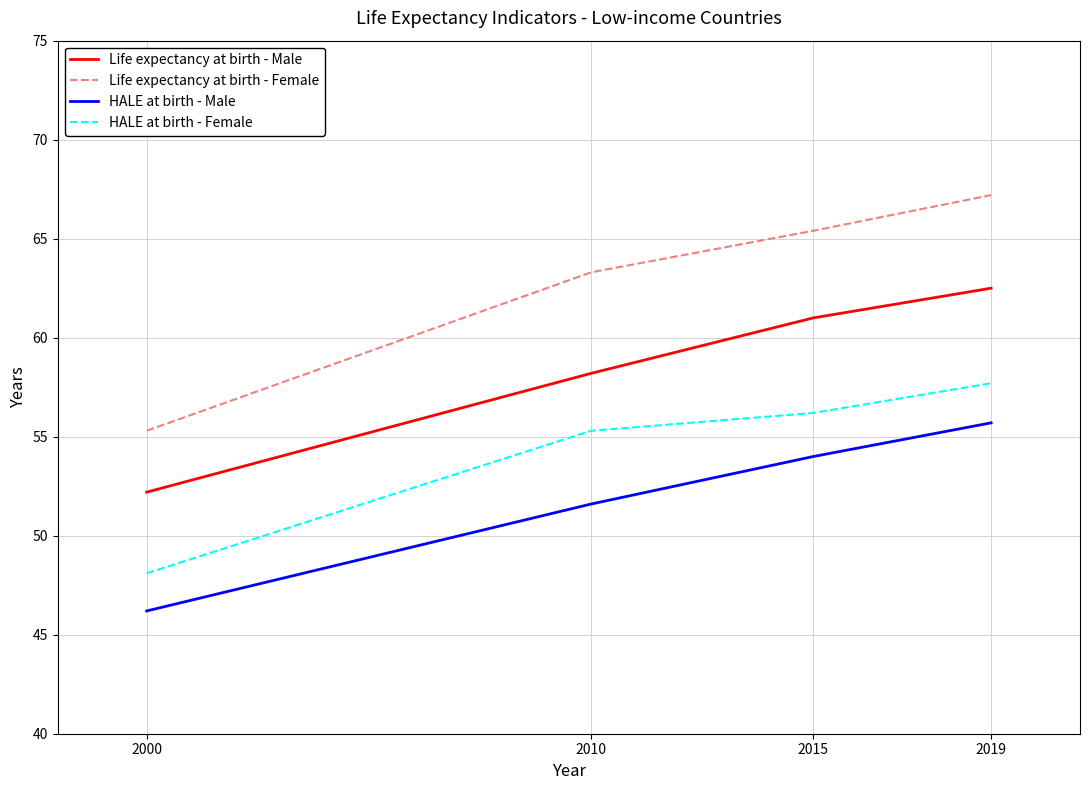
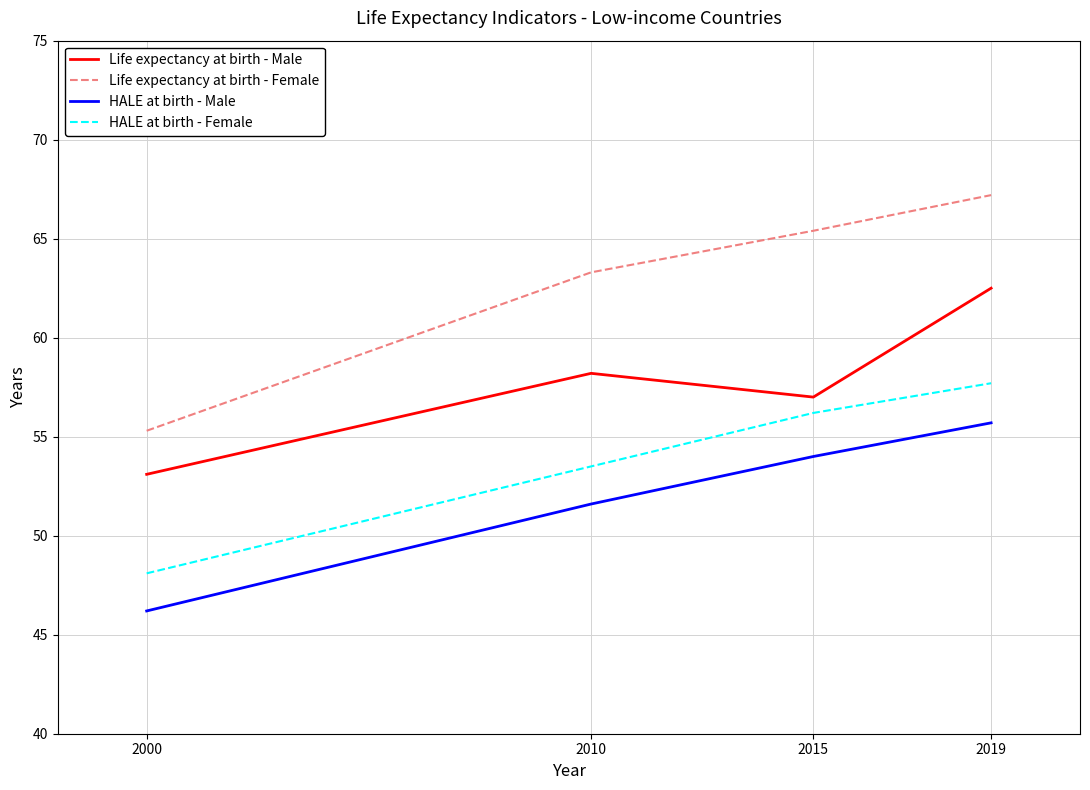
Life expectancy at birth - Male, 2000: 52.2 -> 53.1
HALE at birth - Female, 2010: 55.3 -> 53.5
Life expectancy at birth - Male, 2015: 61 -> 57
